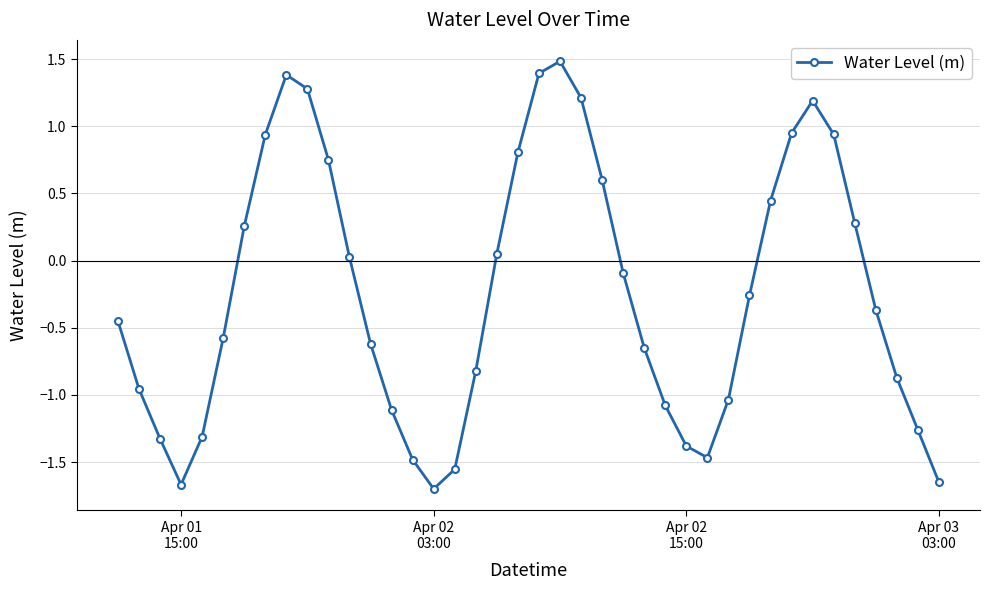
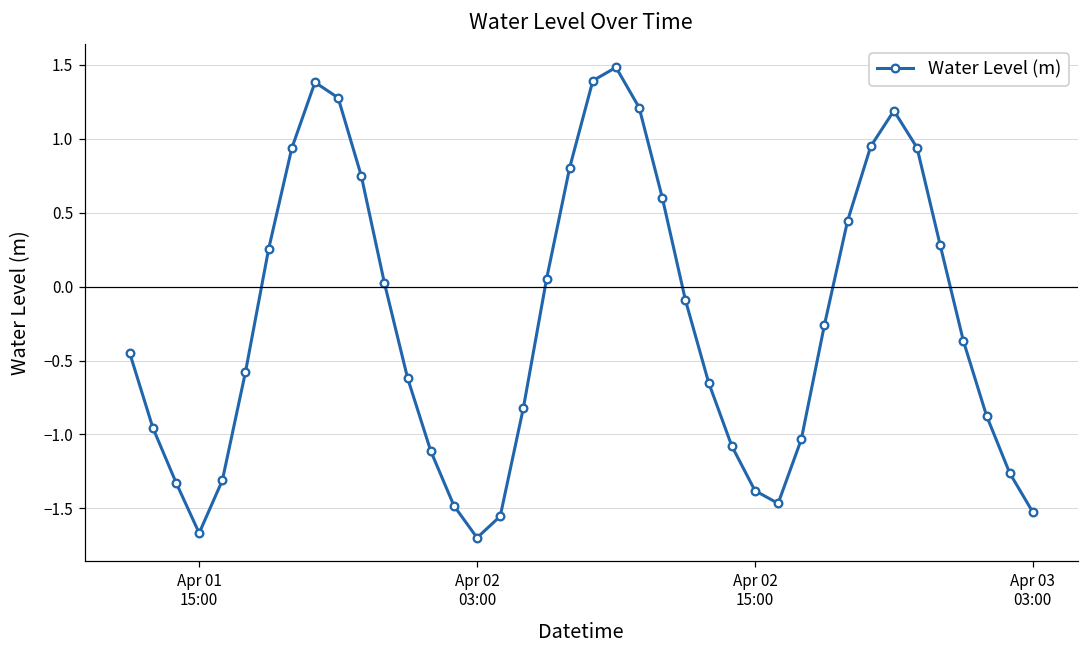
Apr 03 03:00: -1.65 -> -1.53
